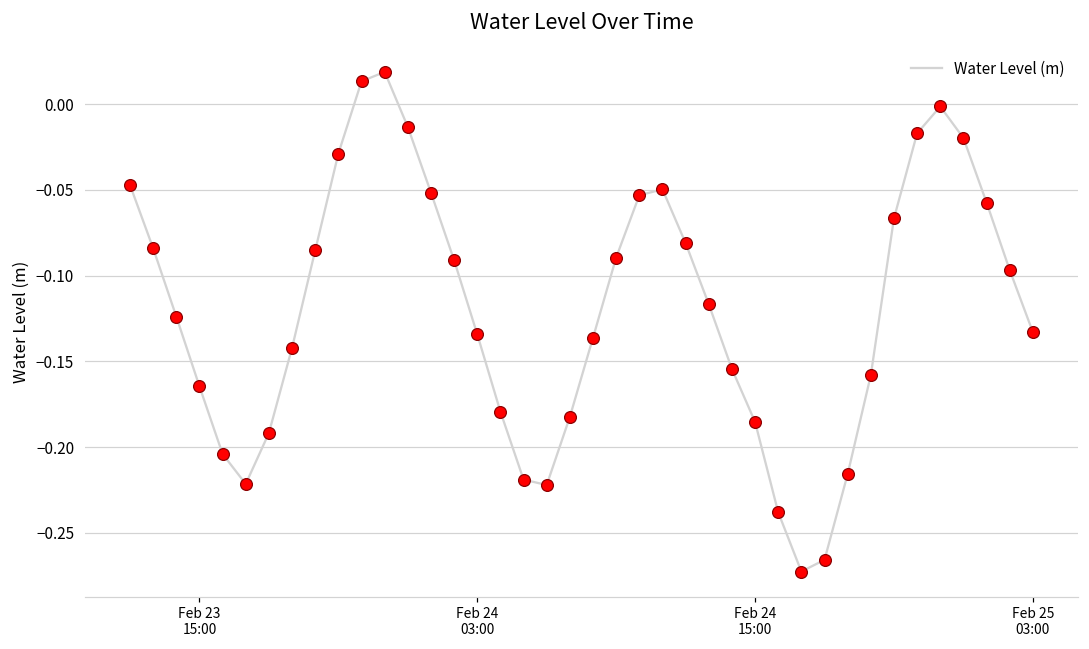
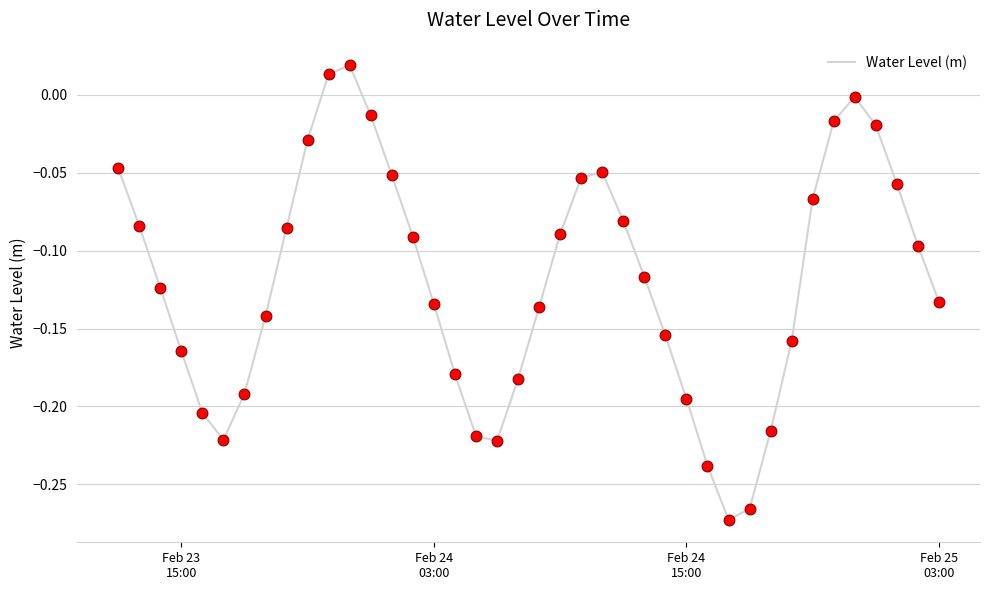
Feb 24 15:00: -0.185 -> -0.195
